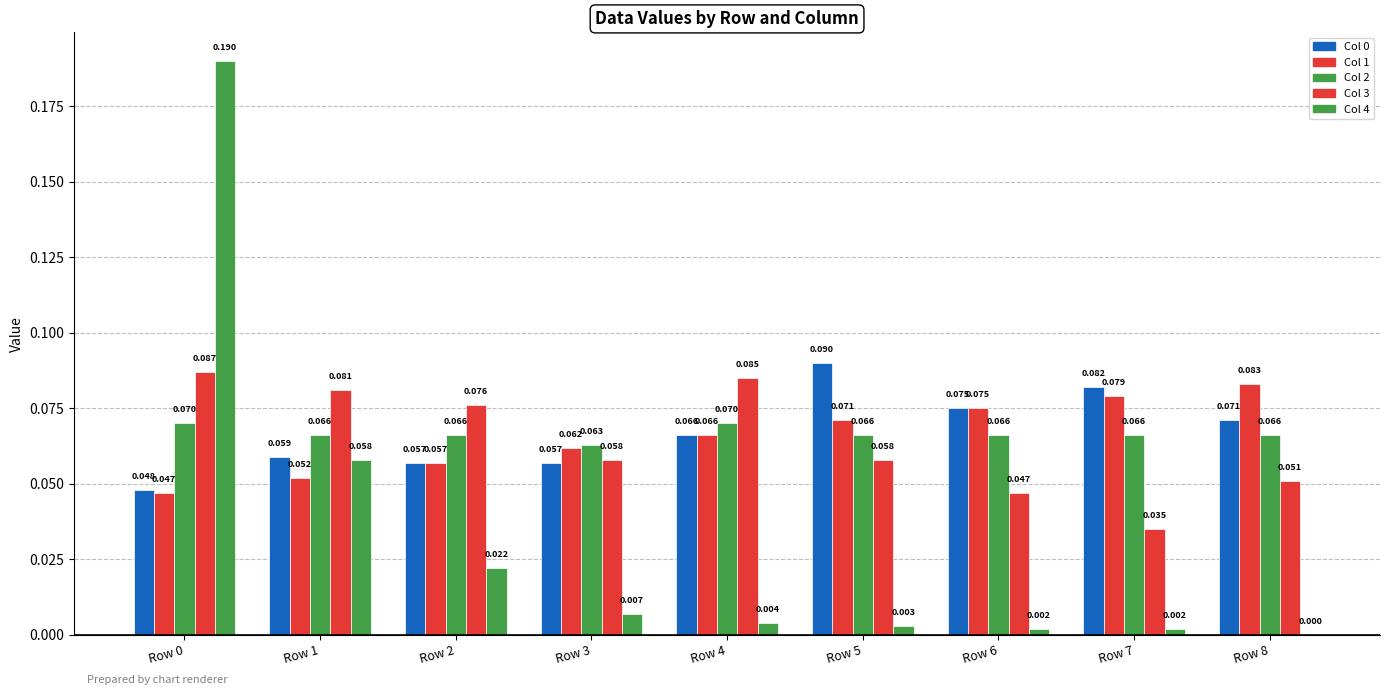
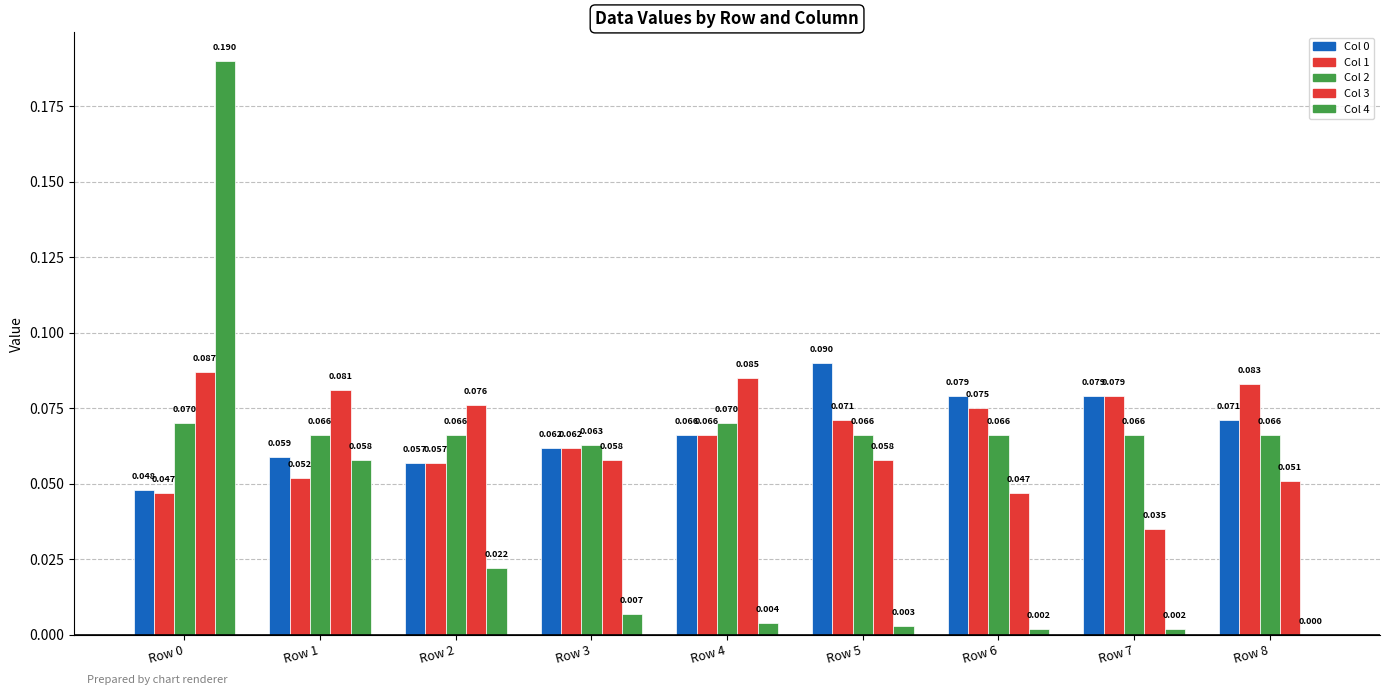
Col 0, Row 3: 0.057 -> 0.062
Col 0, Row 6: 0.075 -> 0.079
Col 0, Row 7: 0.082 -> 0.079
